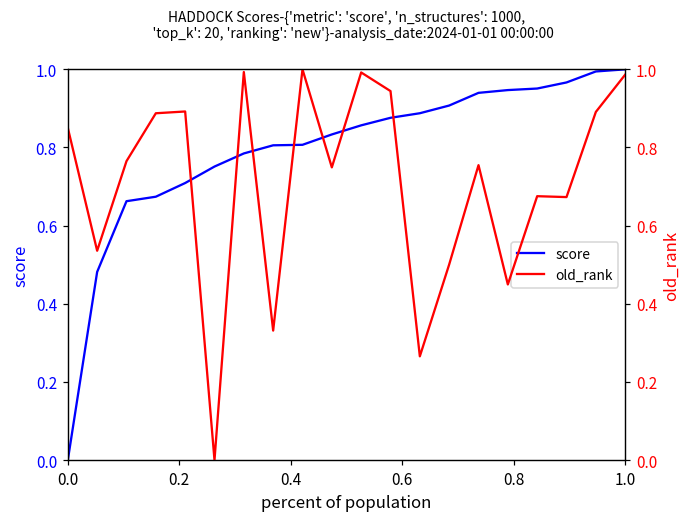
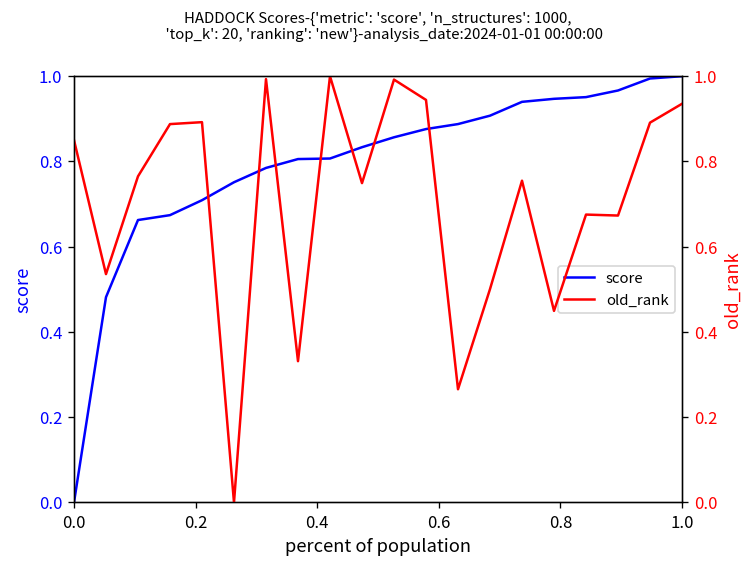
old_rank, 1.0: 0.99 -> 0.94
